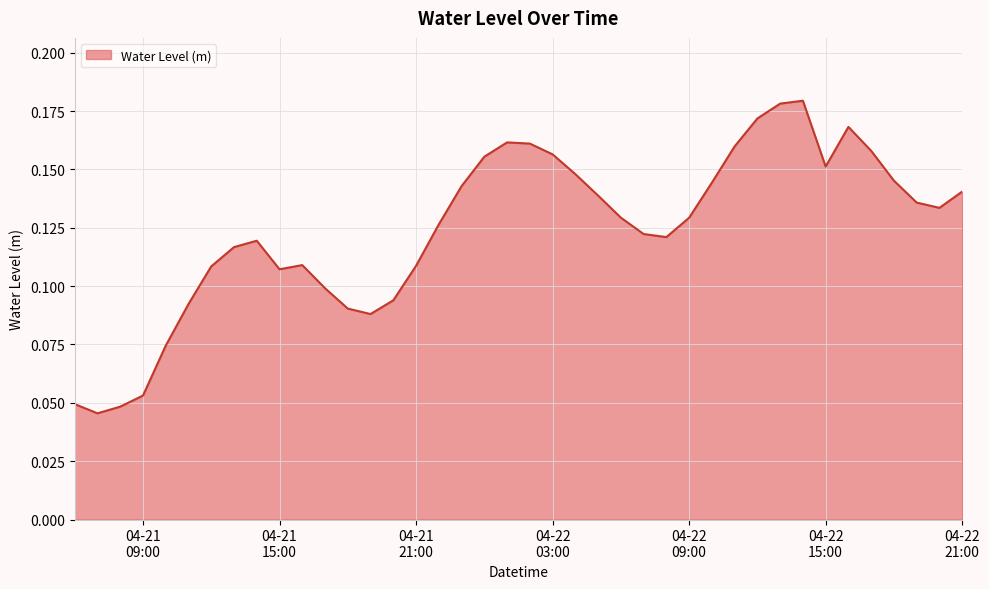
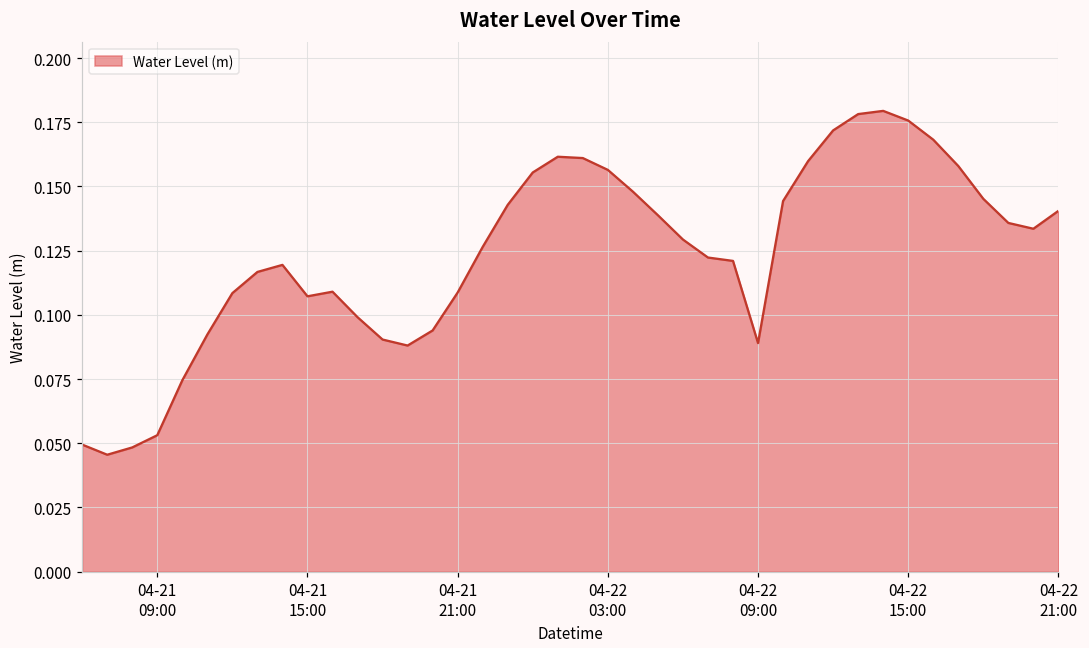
04-22 09:00: 0.129 -> 0.089
04-22 15:00: 0.151 -> 0.176
